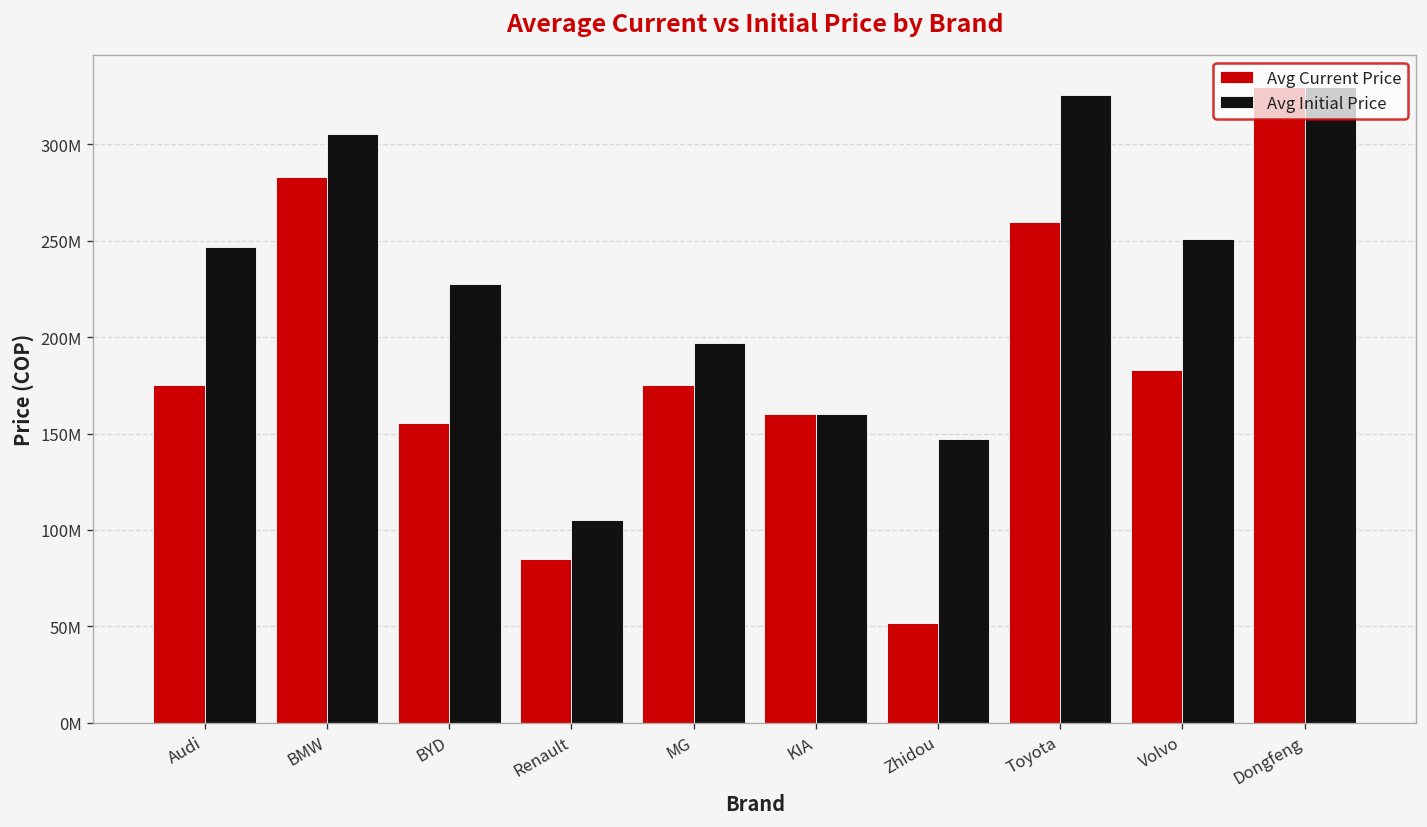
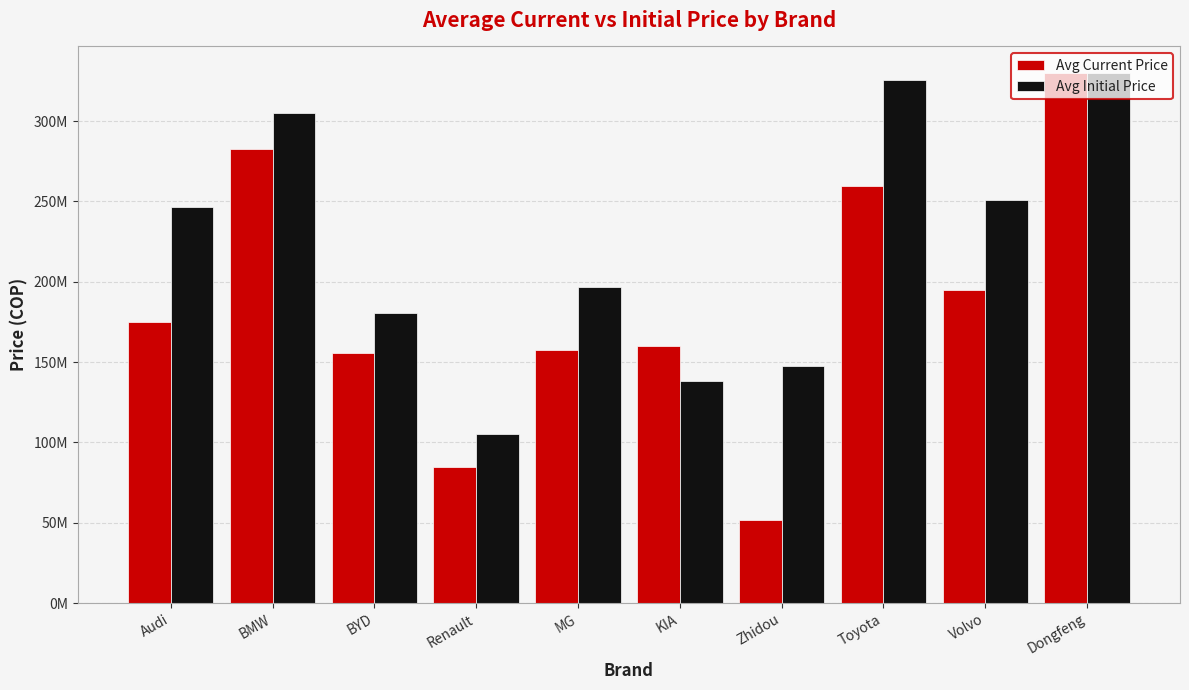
Avg Initial Price, BYD: 228000000 -> 181000000
Avg Current Price, MG: 175000000 -> 157000000
Avg Initial Price, KIA: 160000000 -> 138000000
Avg Current Price, Volvo: 183000000 -> 195000000
